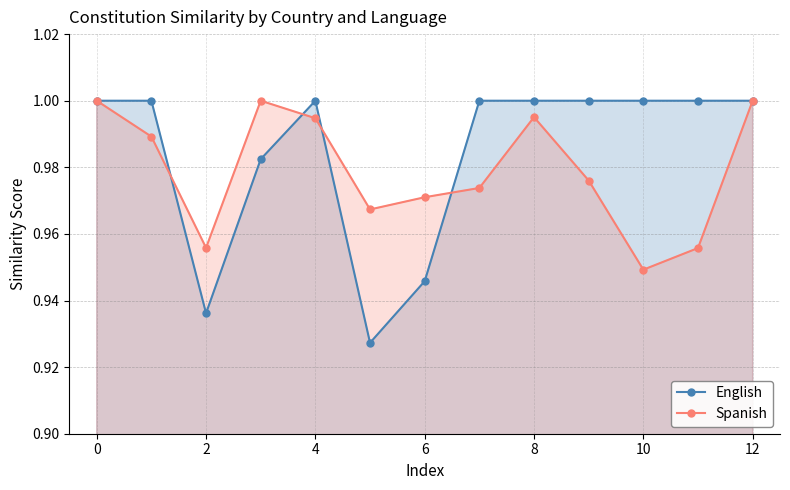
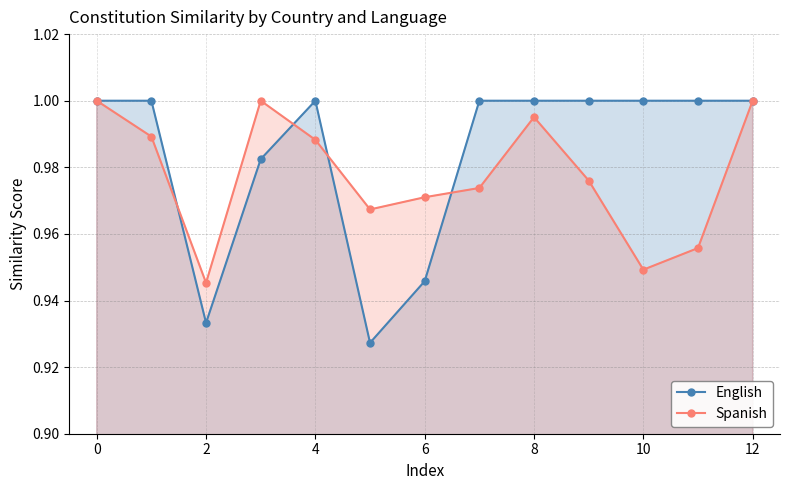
English, 2: 0.936 -> 0.933
Spanish, 2: 0.956 -> 0.945
Spanish, 4: 0.995 -> 0.988
